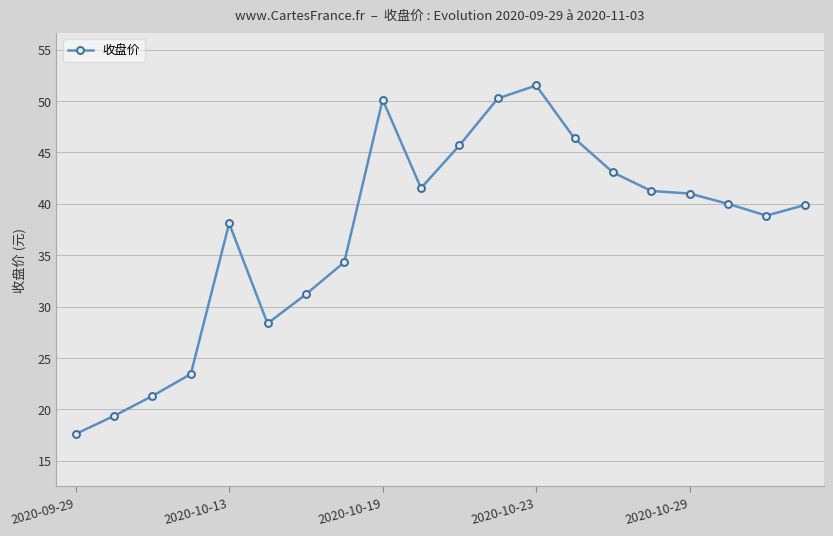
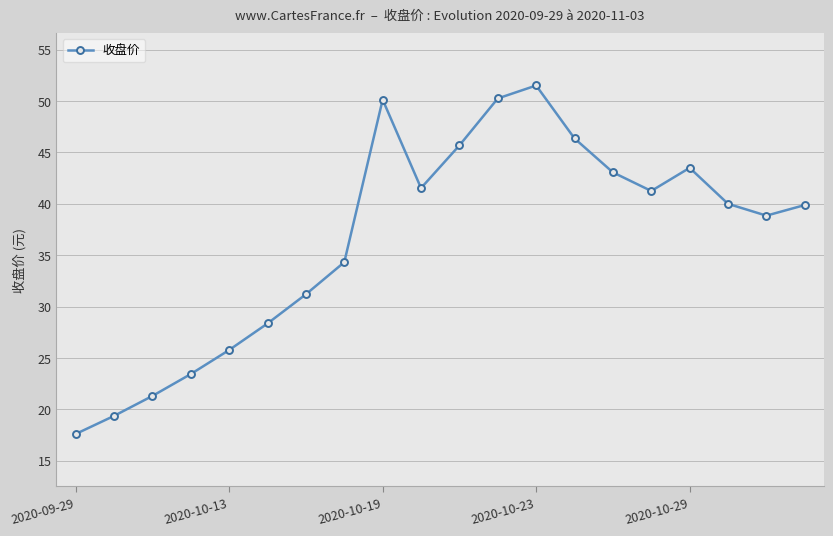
2020-10-13: 38.1 -> 25.8
2020-10-29: 41.0 -> 43.5
